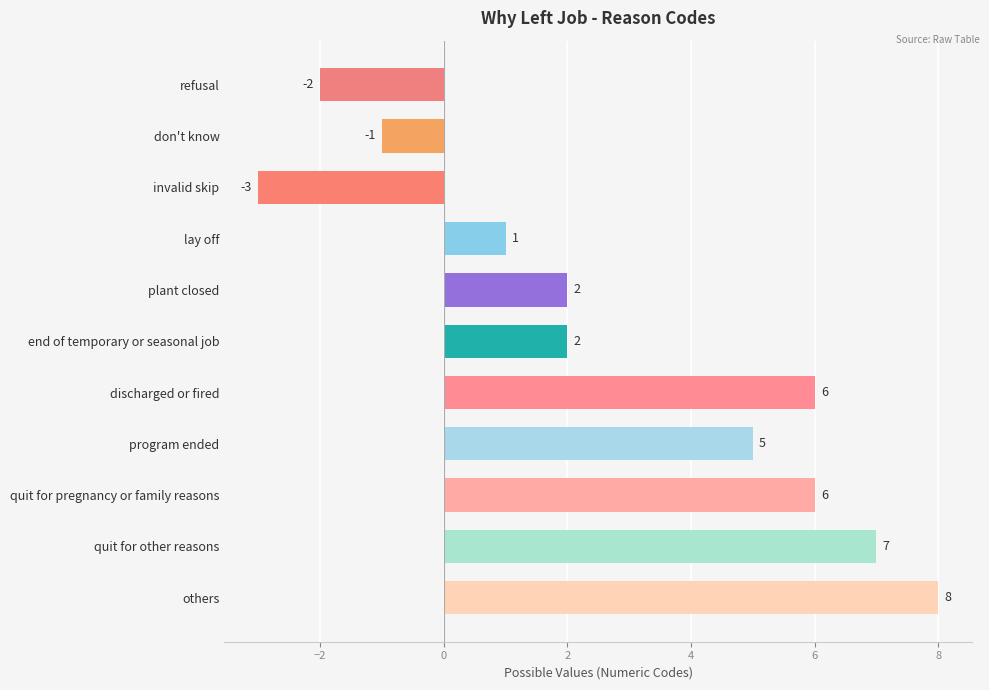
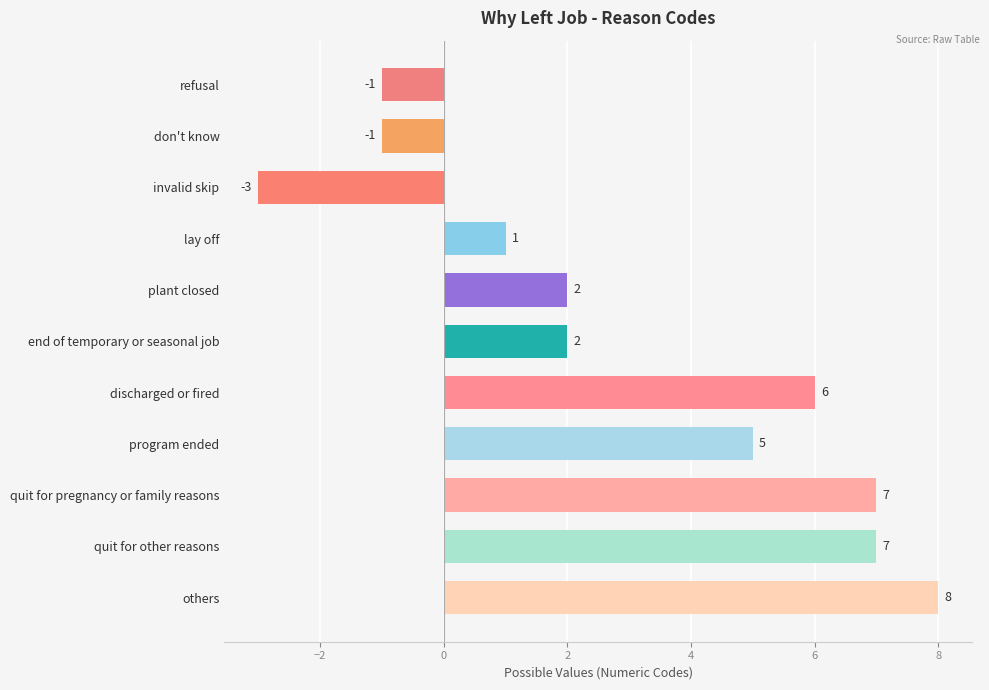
refusal: -2 -> -1
quit for pregnancy or family reasons: 6 -> 7
